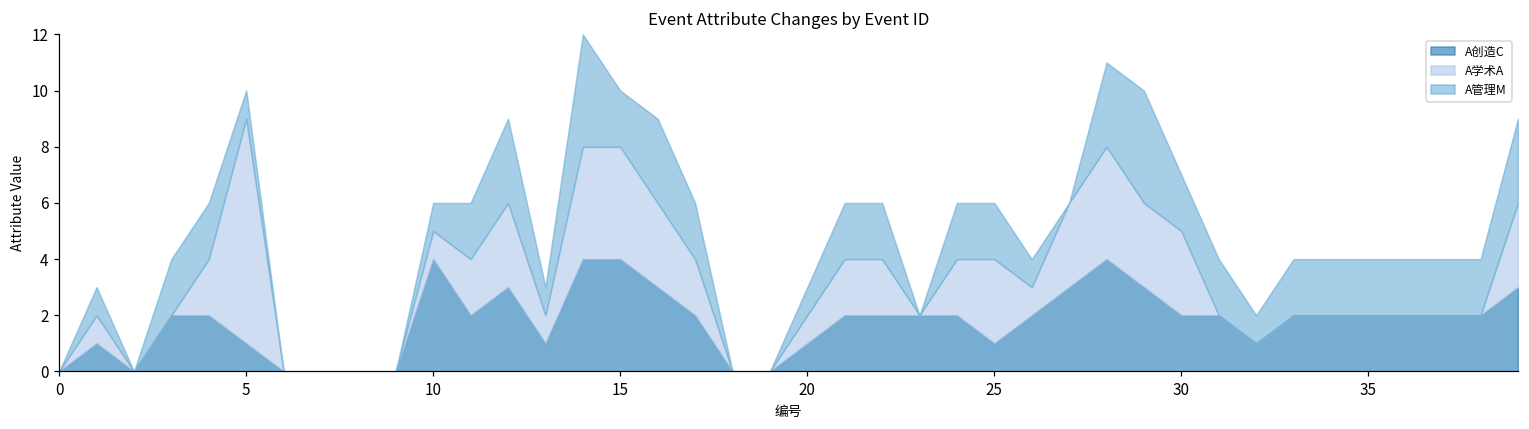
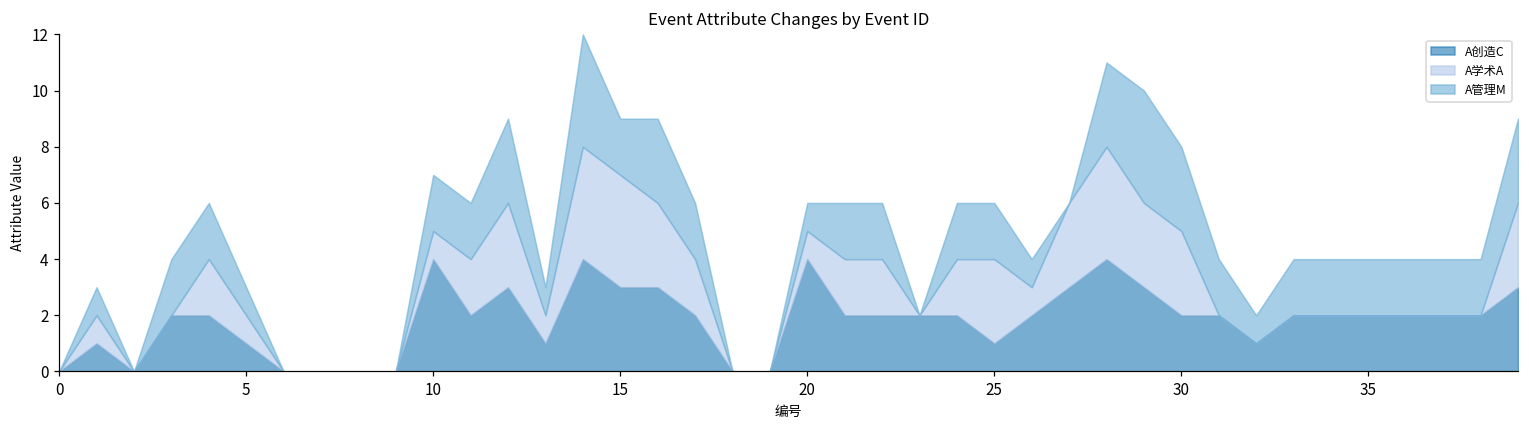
A学术A, 5: 8 -> 1
A管理M, 10: 1 -> 2
A创造C, 15: 4 -> 3
A创造C, 20: 1 -> 4
A管理M, 30: 2 -> 3
